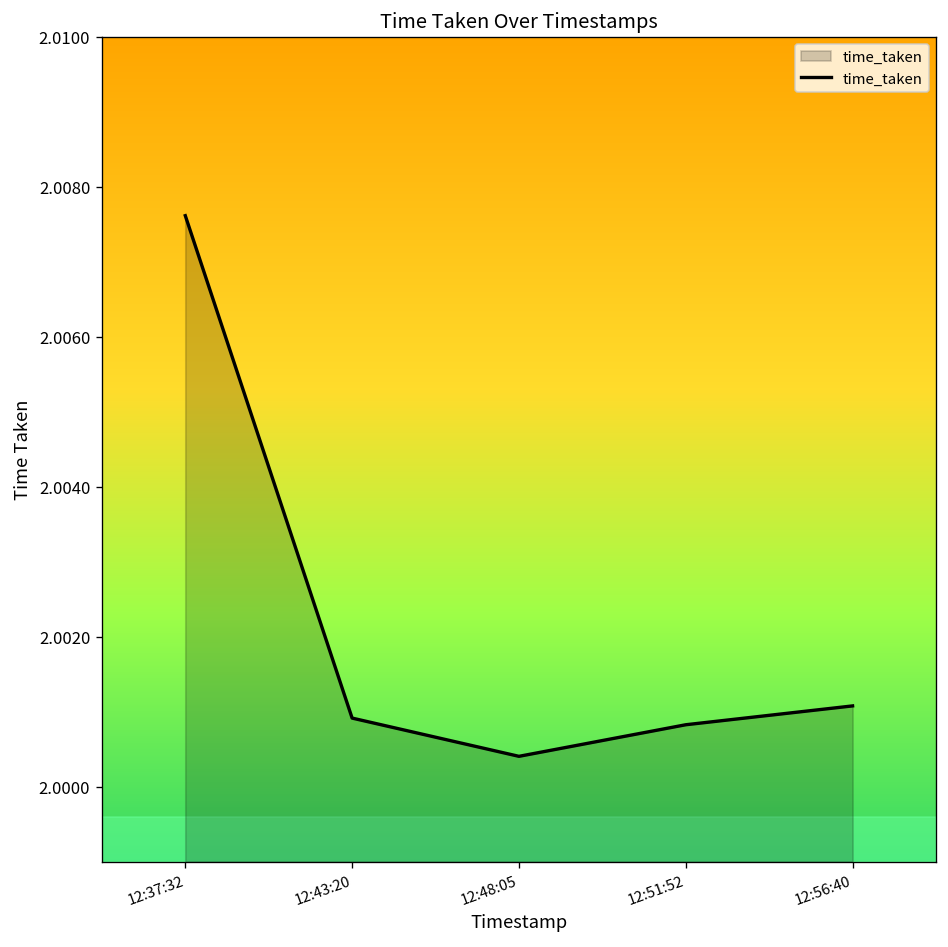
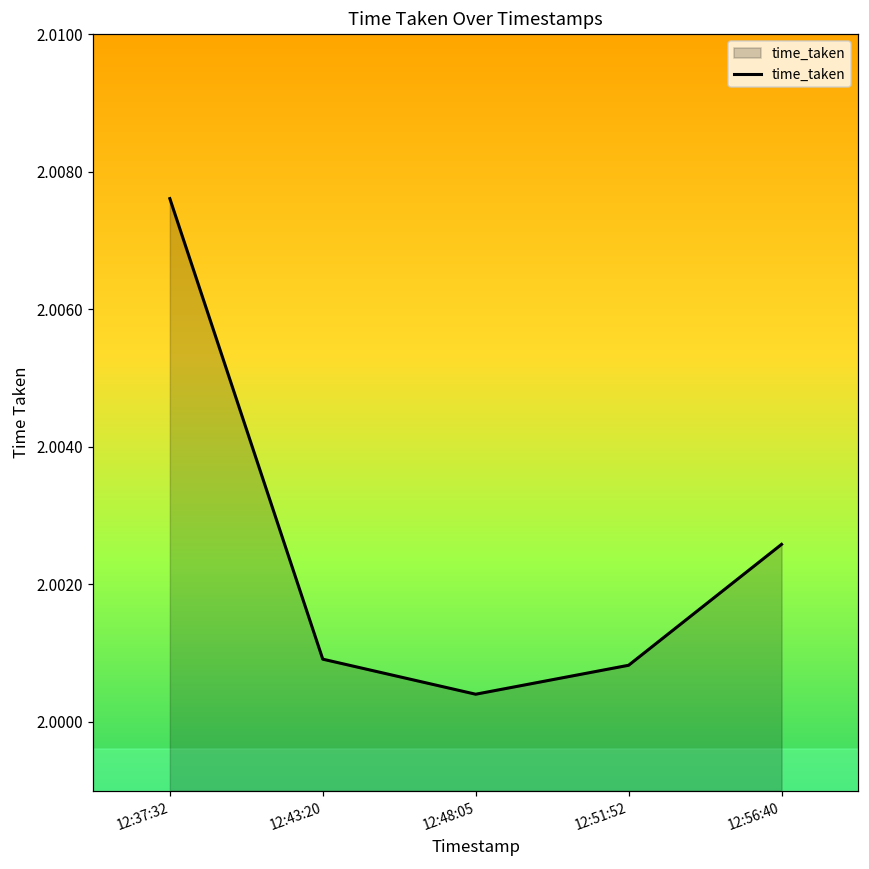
12:56:40: 2.0011 -> 2.0026
